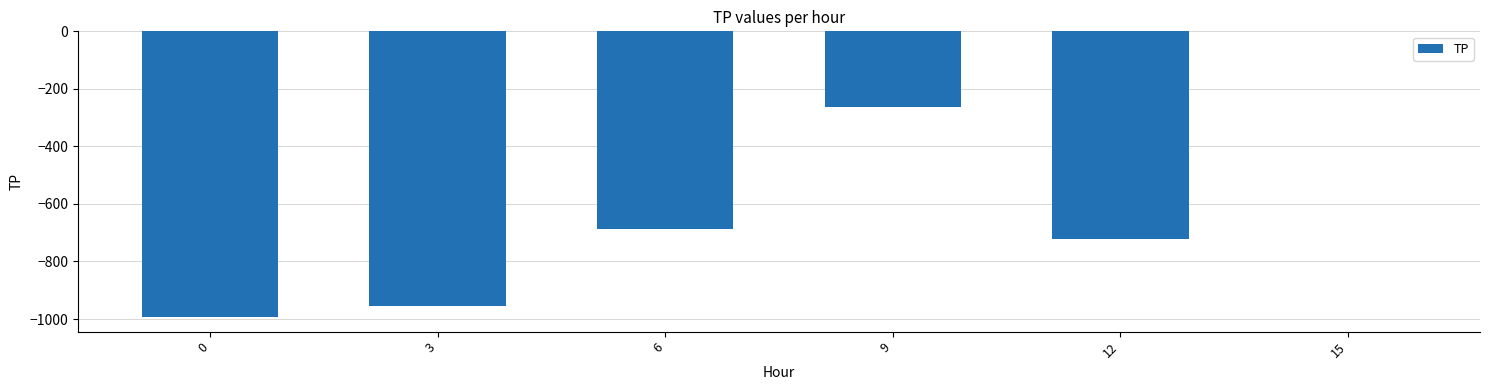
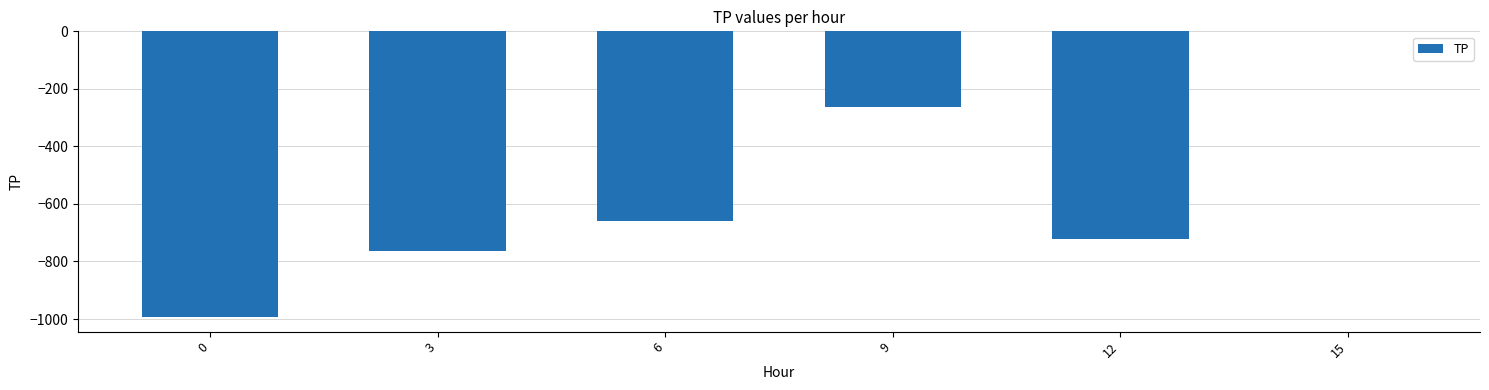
3: -950 -> -760
6: -690 -> -660
